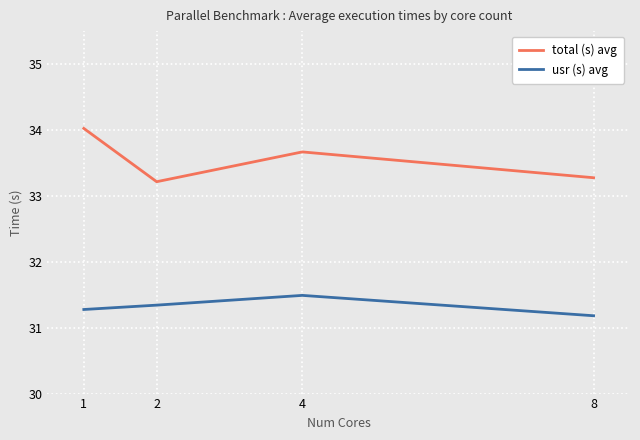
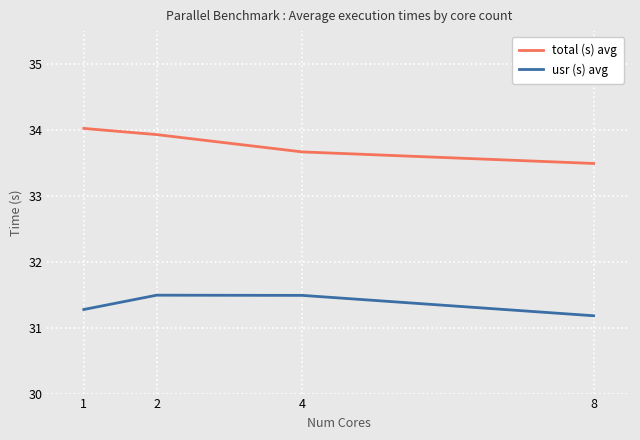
total (s) avg, 2: 33.2 -> 33.9
usr (s) avg, 2: 31.3 -> 31.5
total (s) avg, 8: 33.3 -> 33.5
